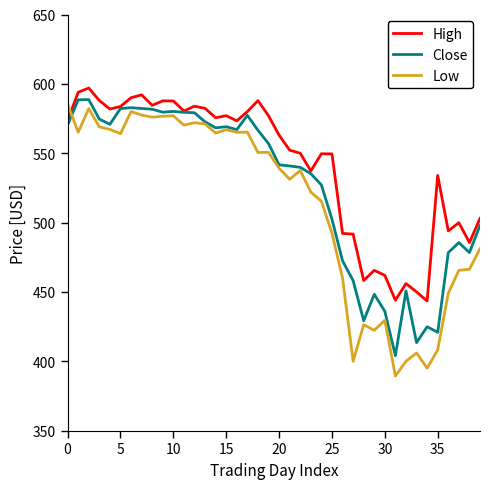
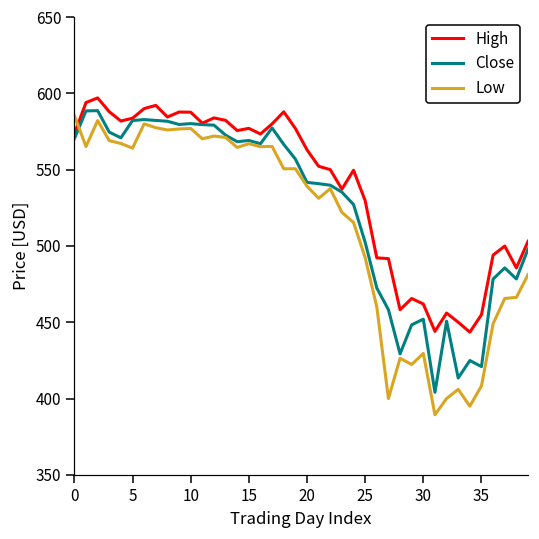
High, 25: 550 -> 530
Close, 30: 436 -> 452
High, 35: 534 -> 455
